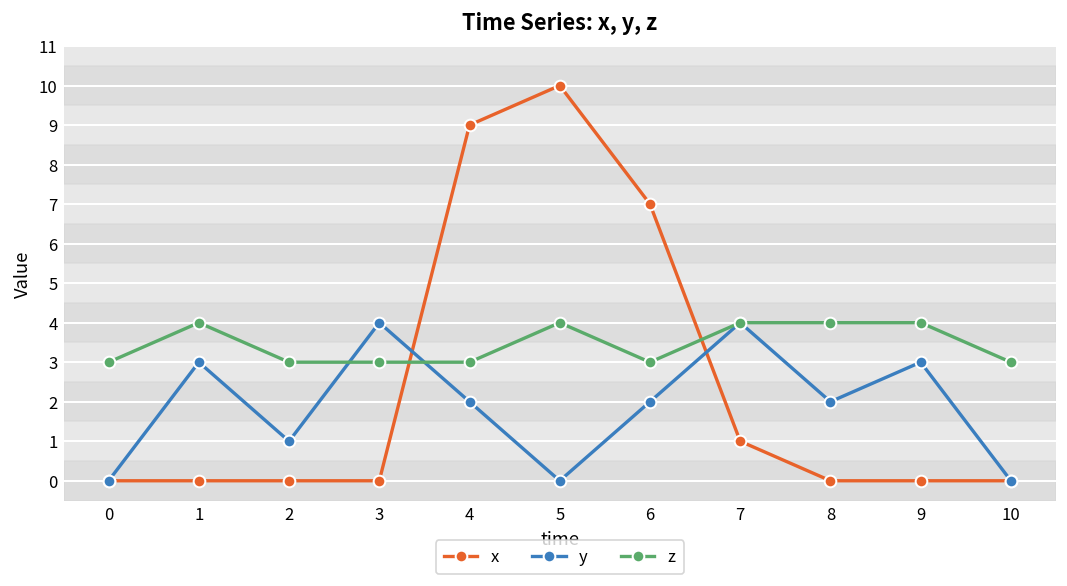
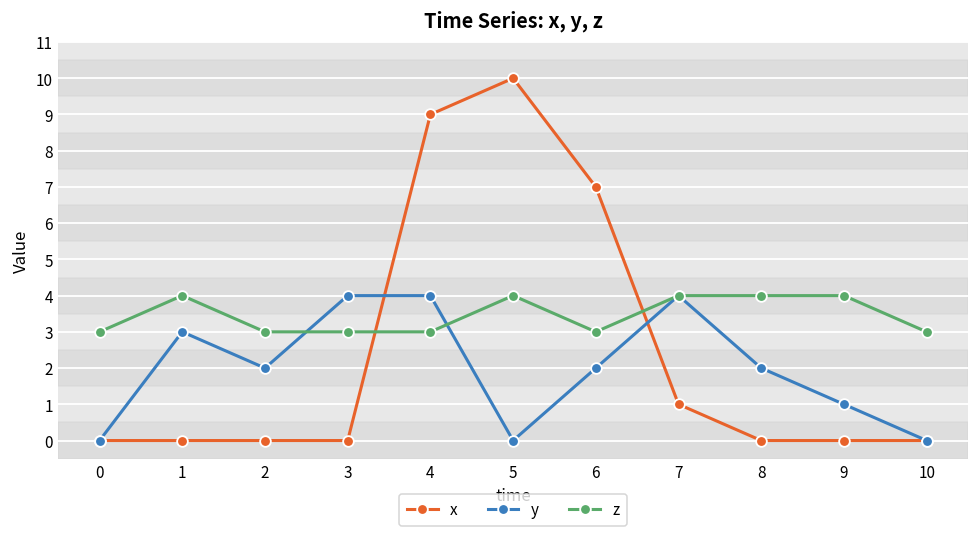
y, 2: 1 -> 2
y, 4: 2 -> 4
y, 9: 3 -> 1
